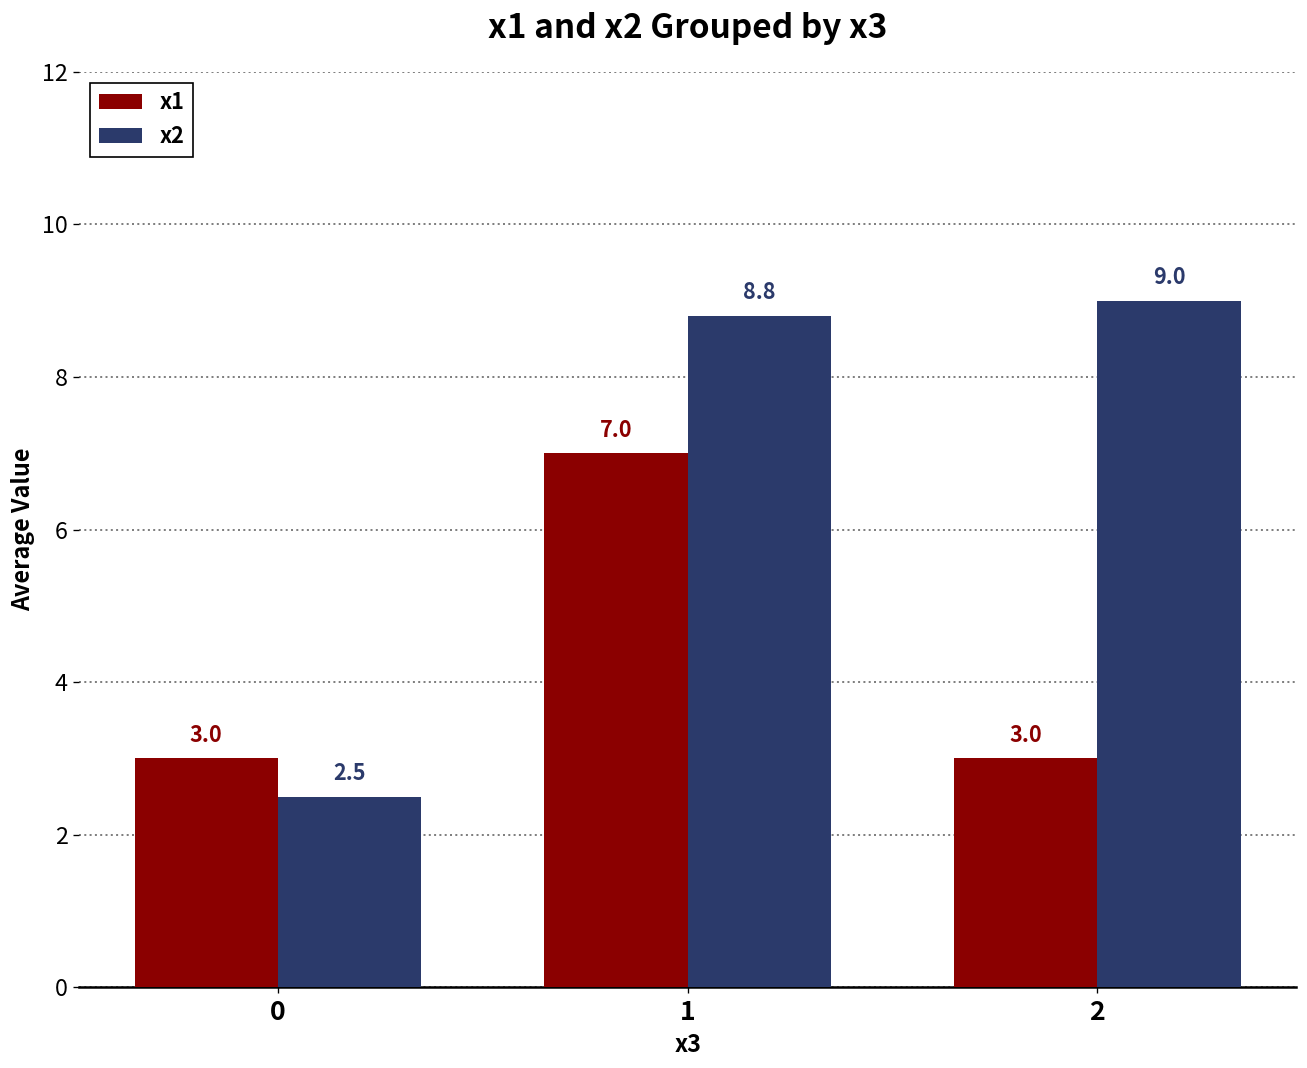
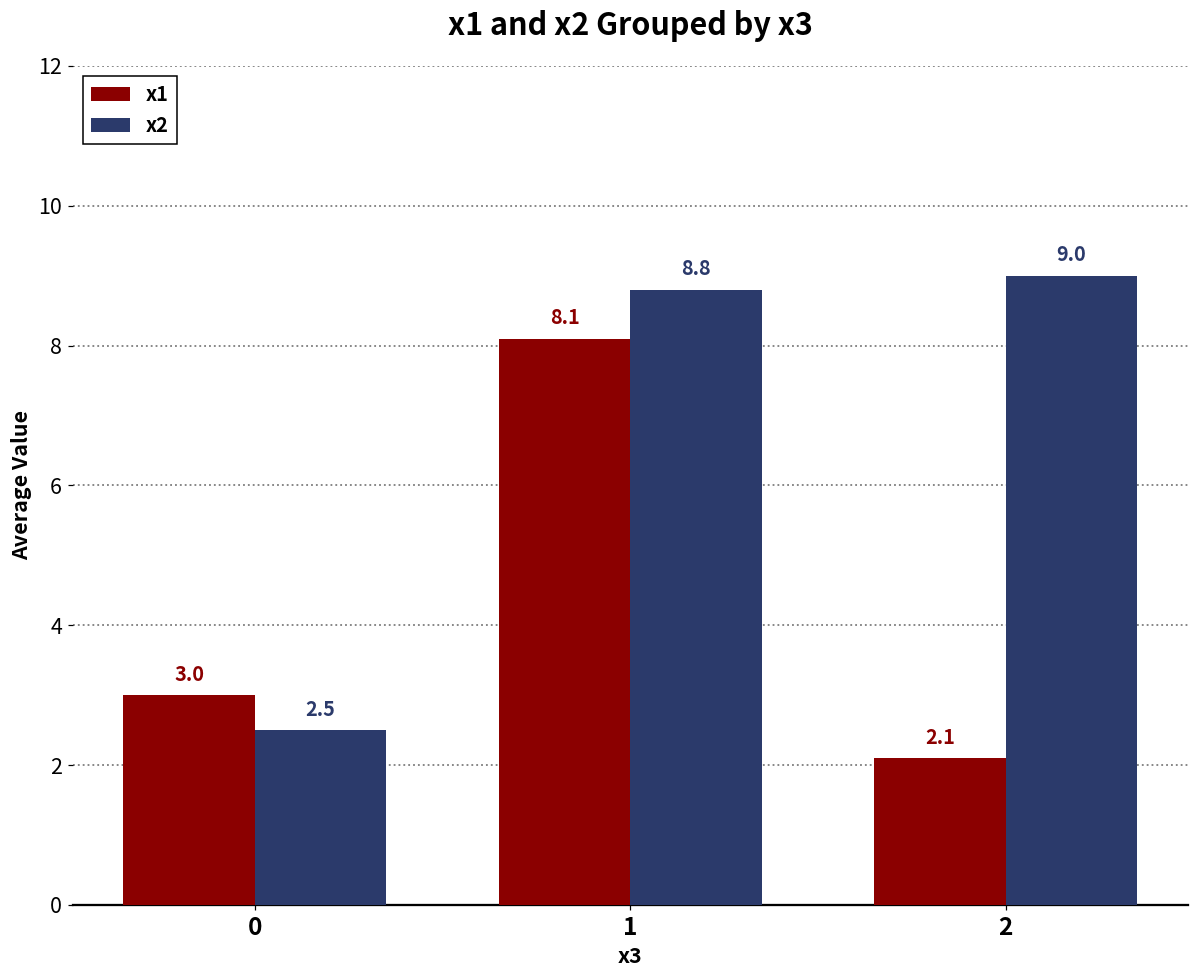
x1, 1: 7.0 -> 8.1
x1, 2: 3.0 -> 2.1
